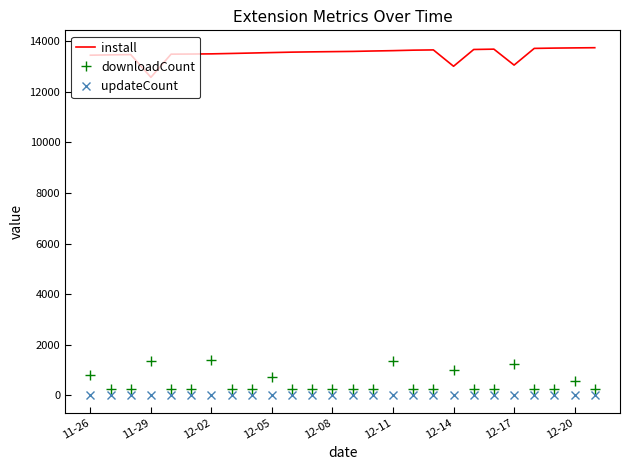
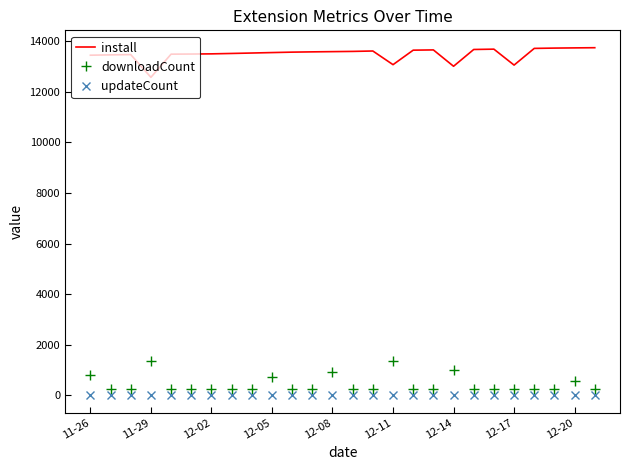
downloadCount, 12-02: 1400 -> 200
downloadCount, 12-08: 300 -> 900
install, 12-11: 13600 -> 13100
downloadCount, 12-17: 1300 -> 300
